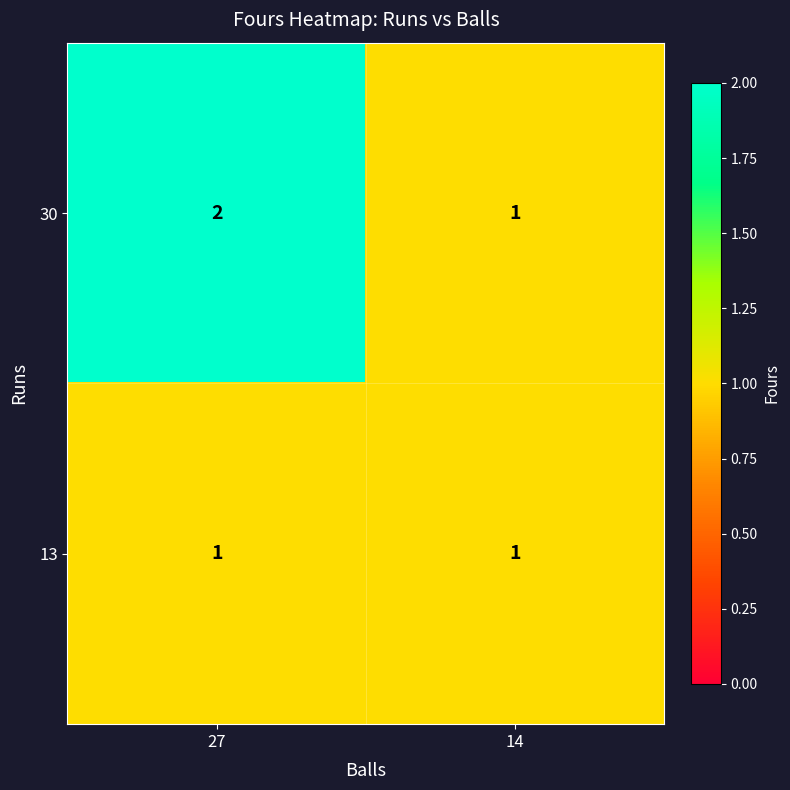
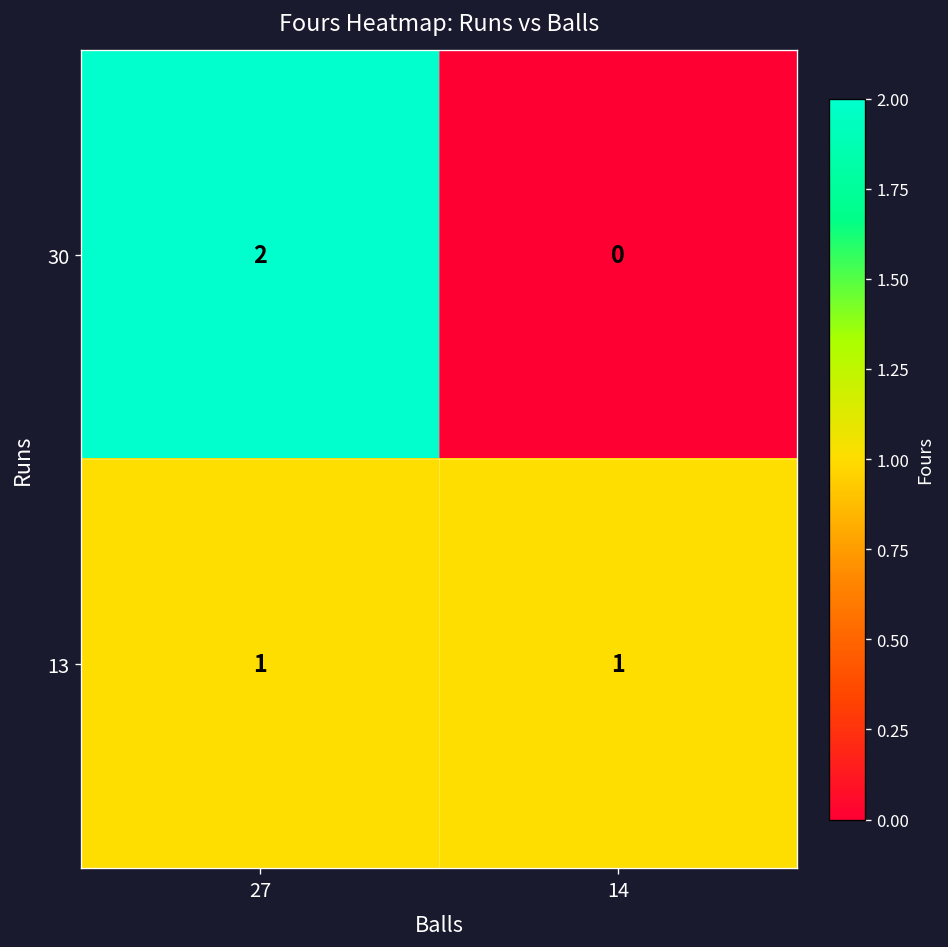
30, 14: 1 -> 0
